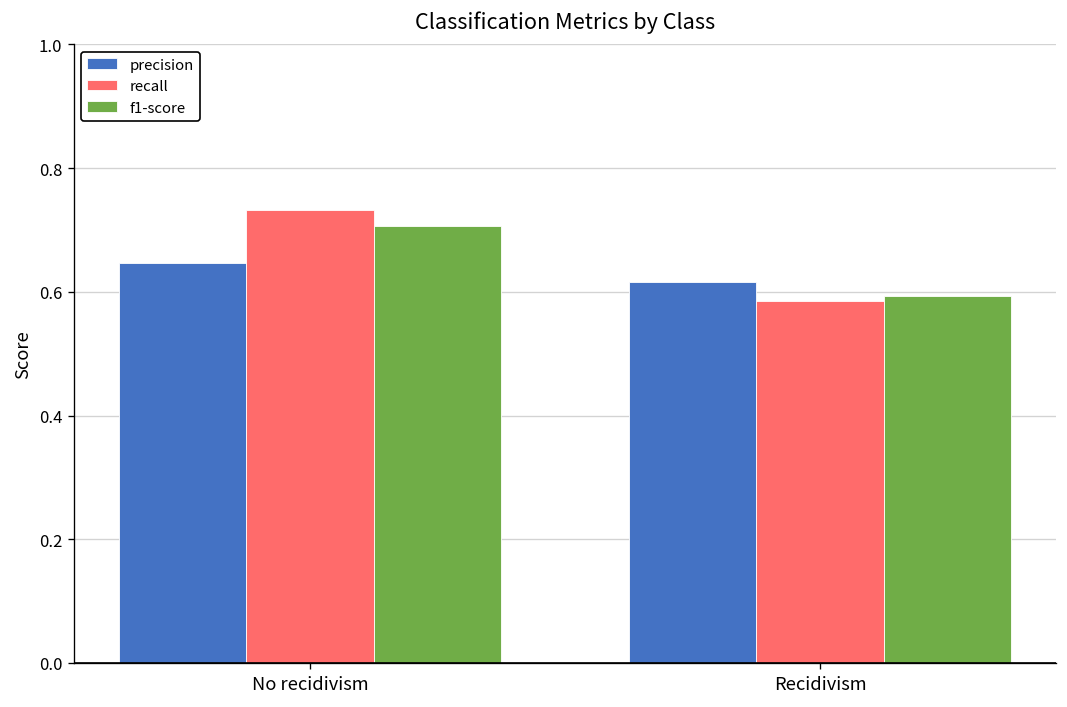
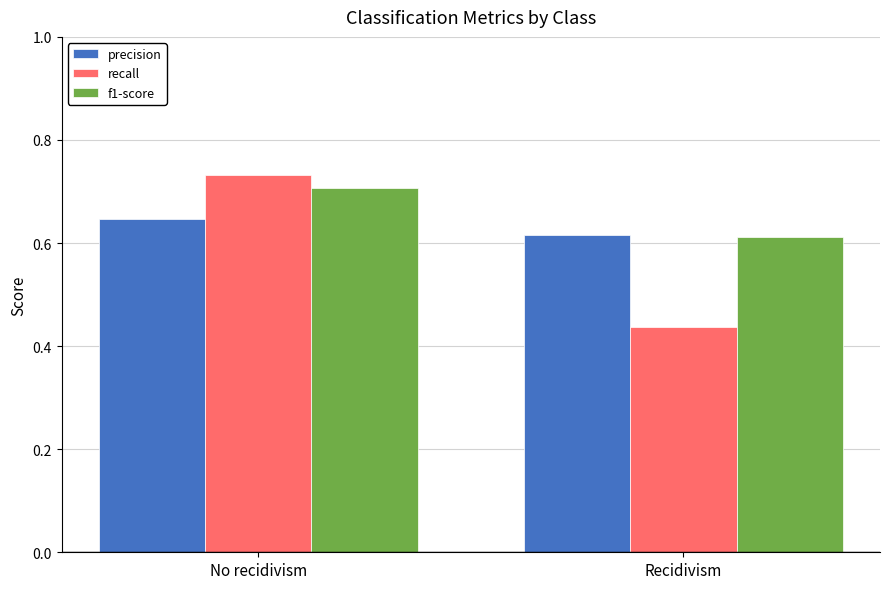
recall, Recidivism: 0.58 -> 0.44
f1-score, Recidivism: 0.59 -> 0.61
